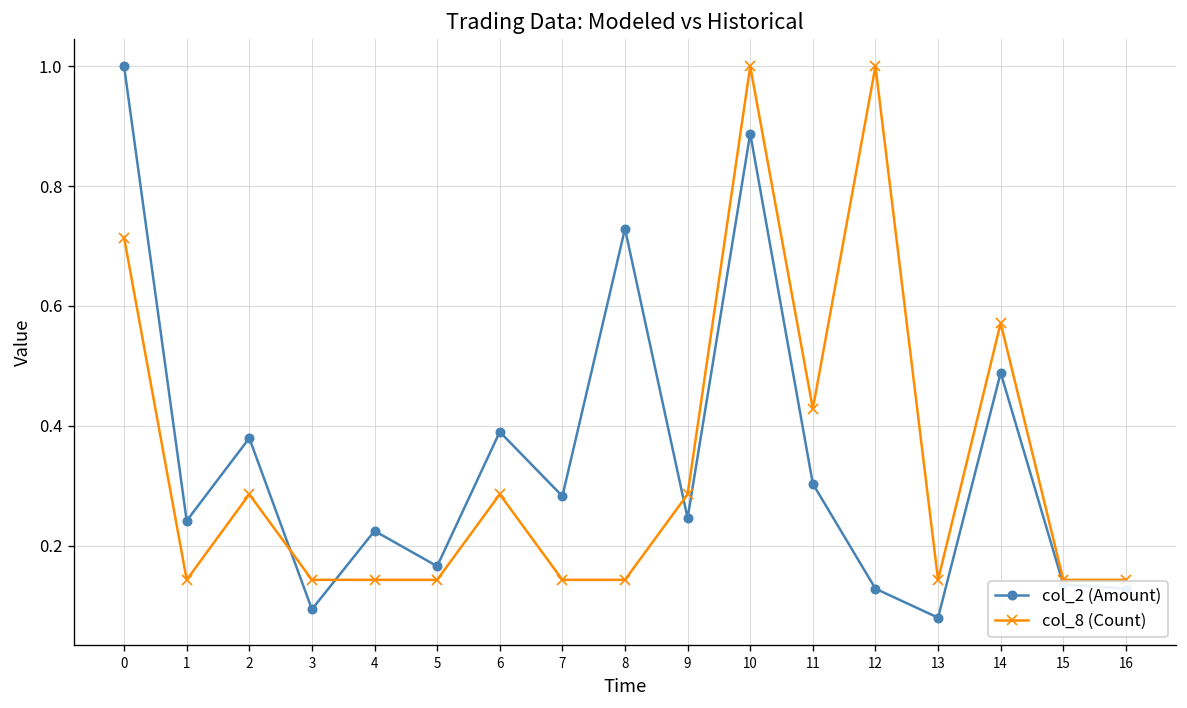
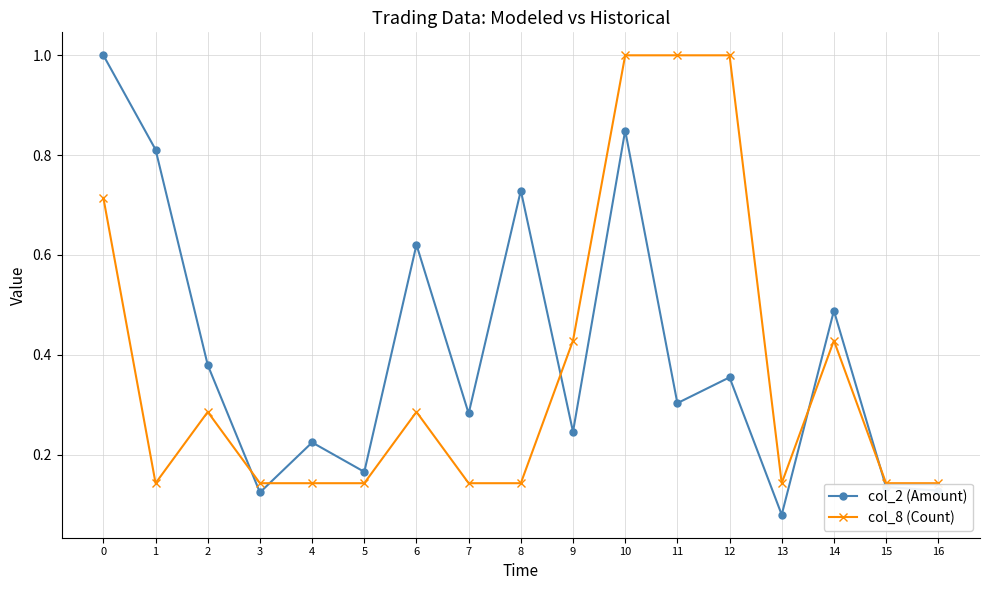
col_2 (Amount), 1: 0.24 -> 0.81
col_2 (Amount), 3: 0.09 -> 0.12
col_2 (Amount), 6: 0.39 -> 0.62
col_8 (Count), 9: 0.29 -> 0.43
col_2 (Amount), 10: 0.89 -> 0.85
col_8 (Count), 11: 0.43 -> 1.00
col_2 (Amount), 12: 0.13 -> 0.35
col_8 (Count), 14: 0.57 -> 0.43
